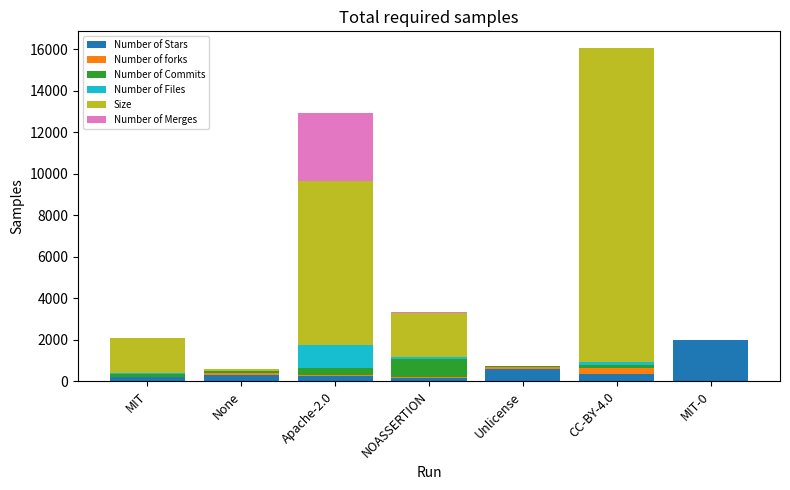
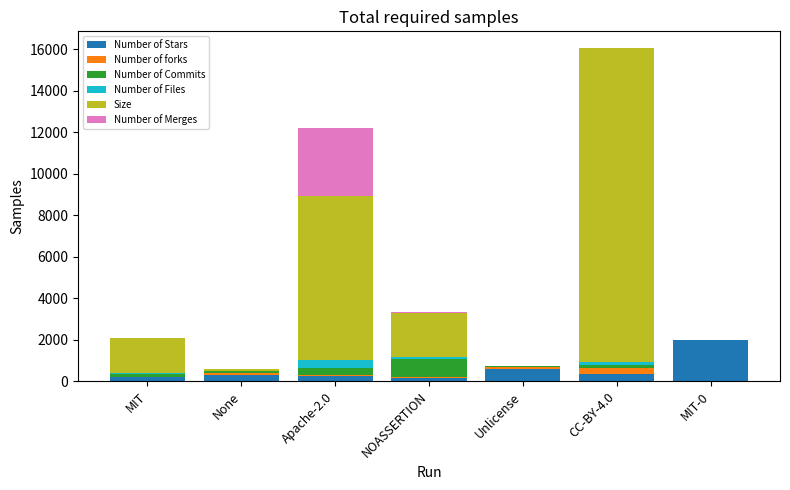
Number of Files, Apache-2.0: 1100 -> 400
